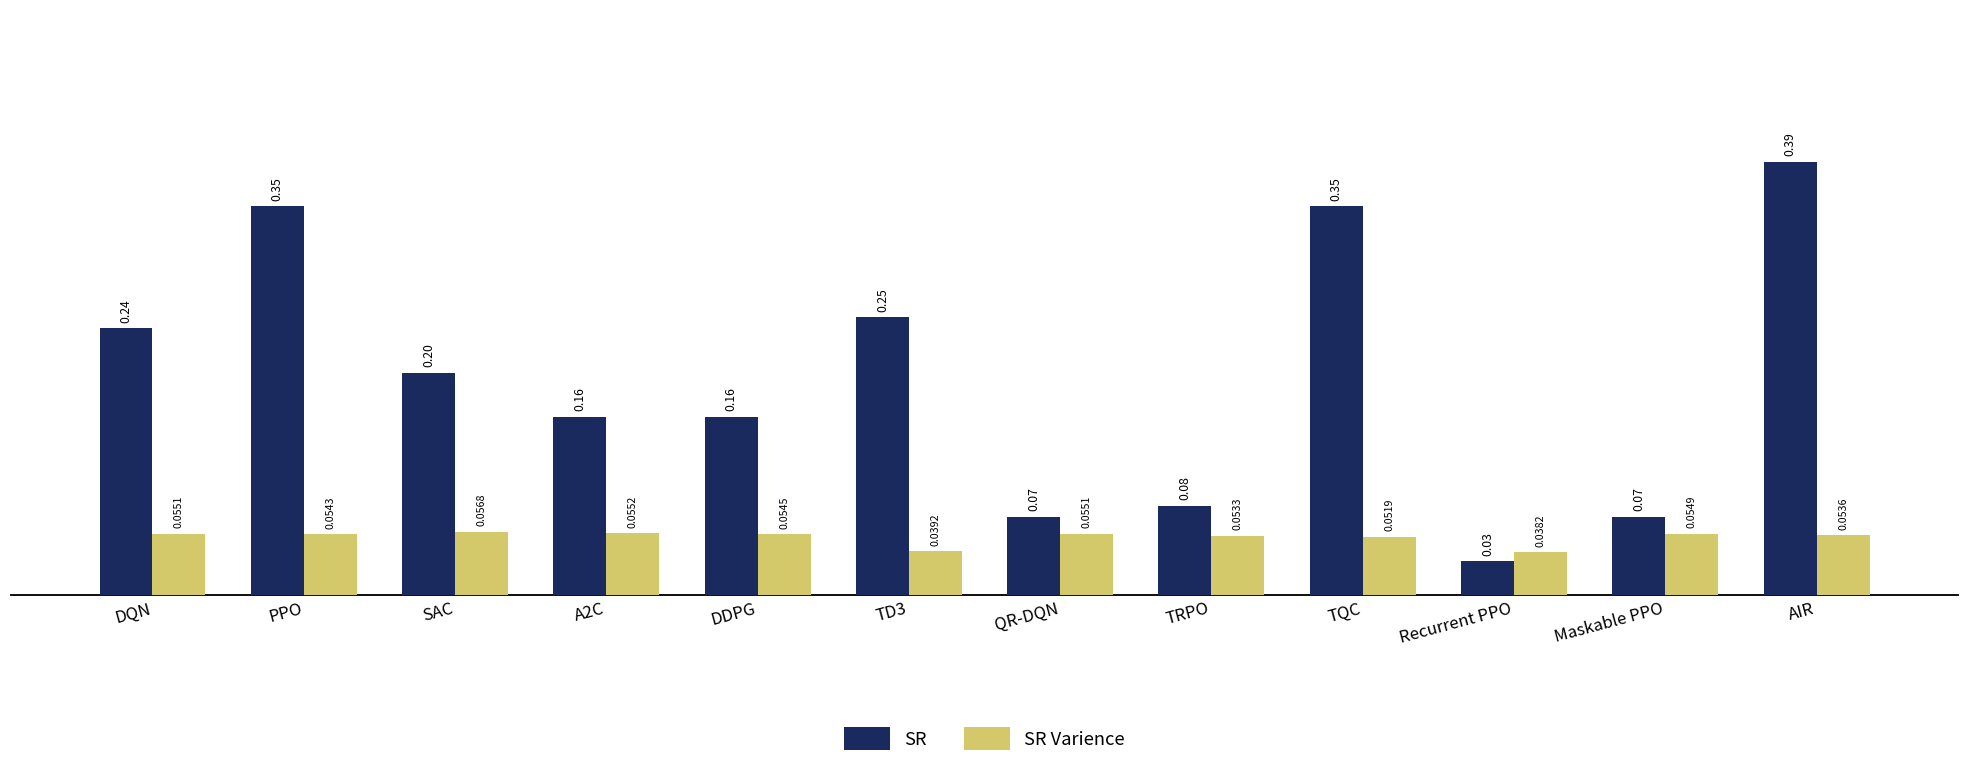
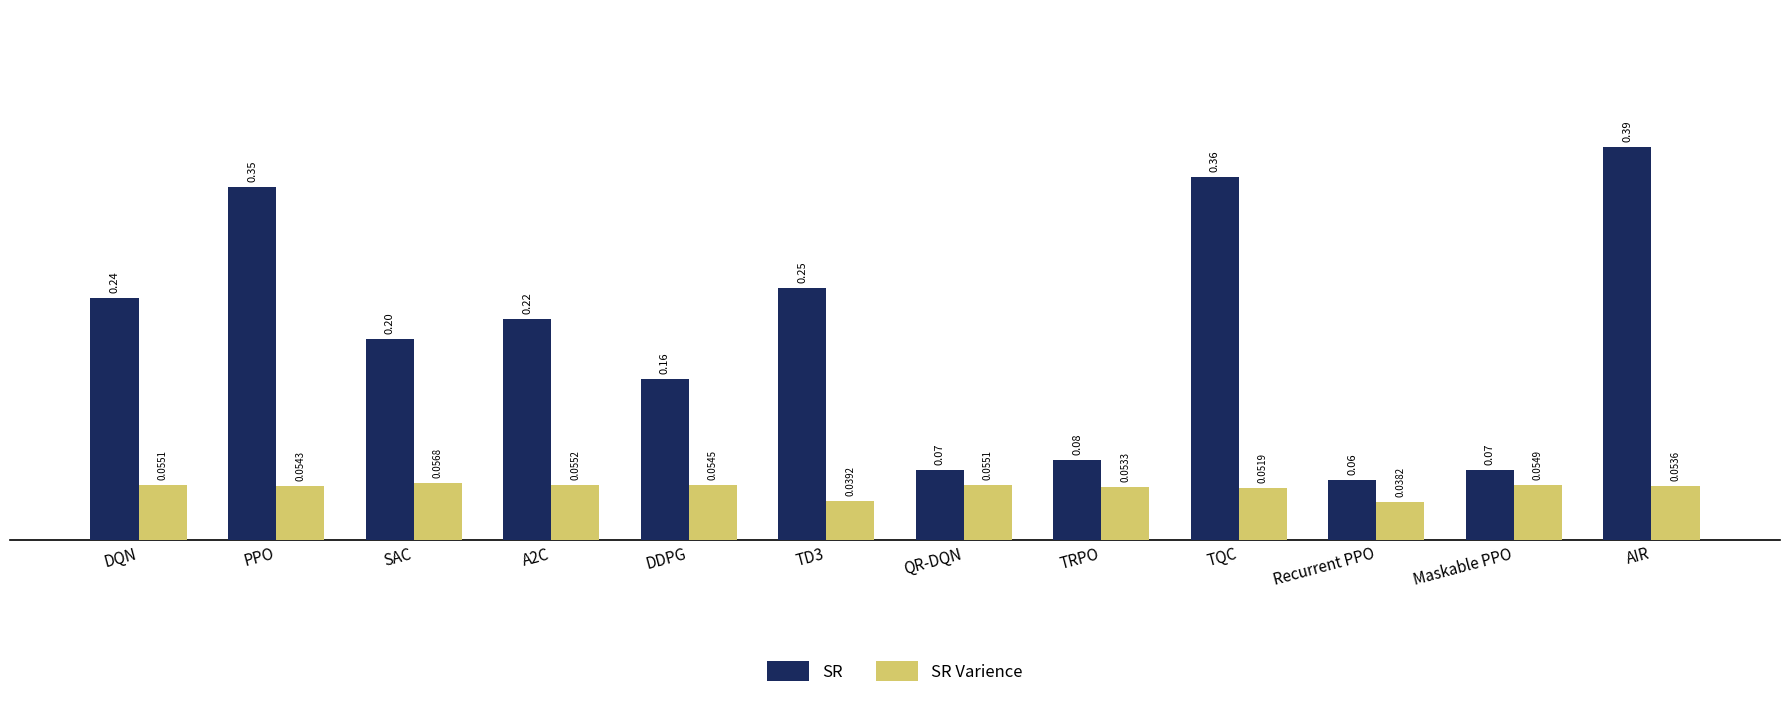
SR, A2C: 0.16 -> 0.22
SR, TQC: 0.35 -> 0.36
SR, Recurrent PPO: 0.03 -> 0.06
